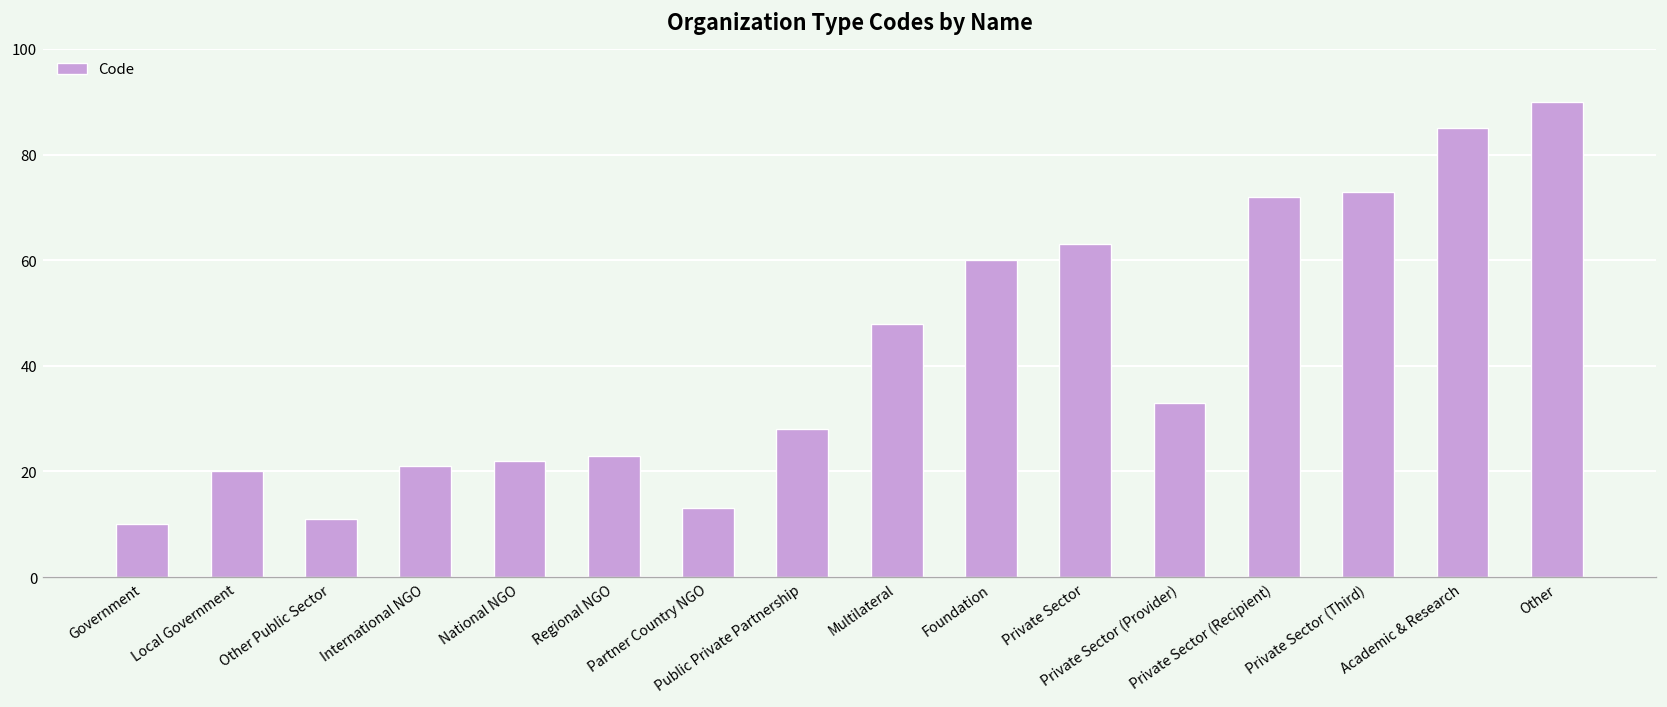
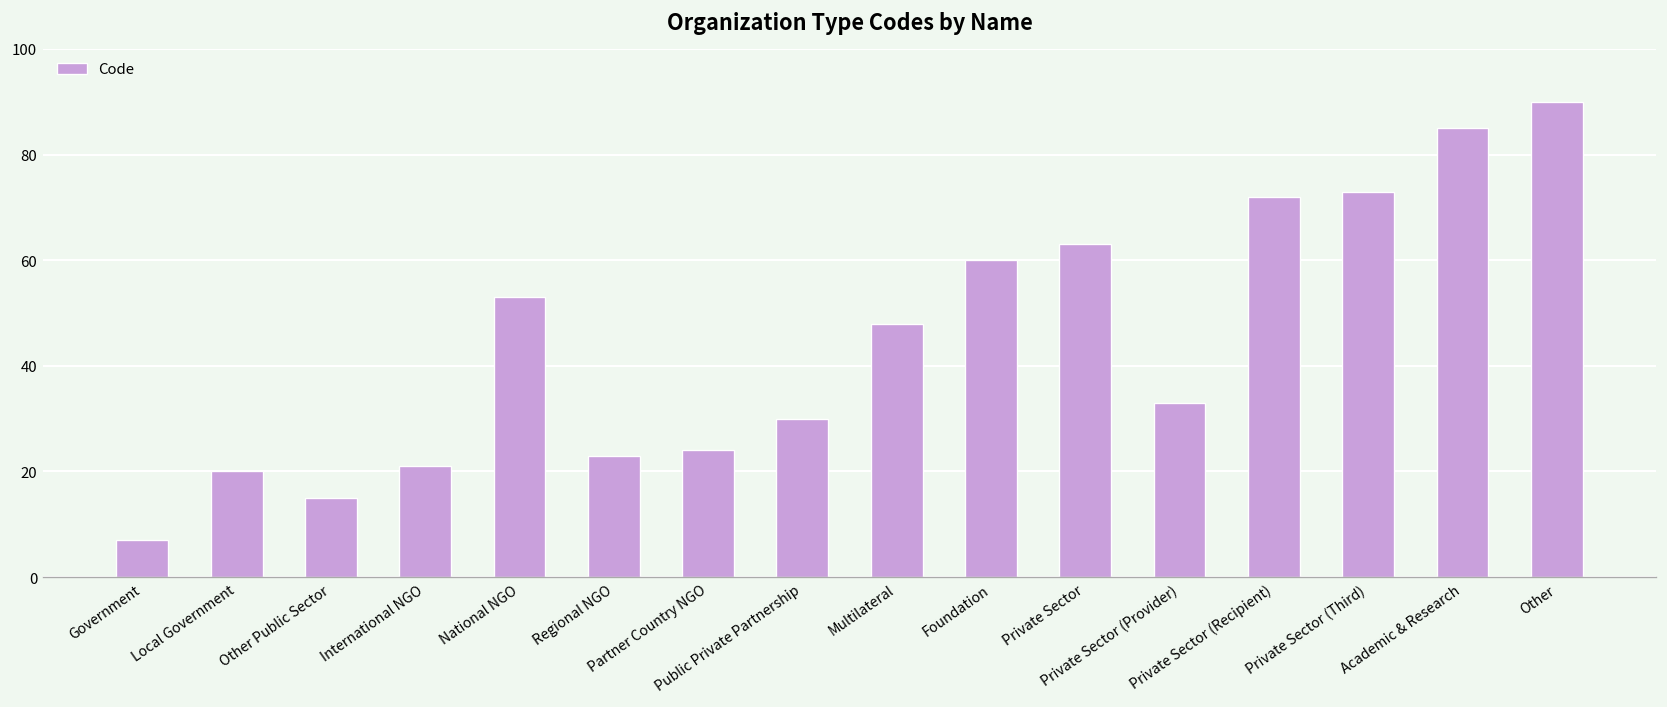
Government: 10 -> 7
Other Public Sector: 11 -> 15
National NGO: 22 -> 53
Partner Country NGO: 13 -> 24
Public Private Partnership: 28 -> 30
